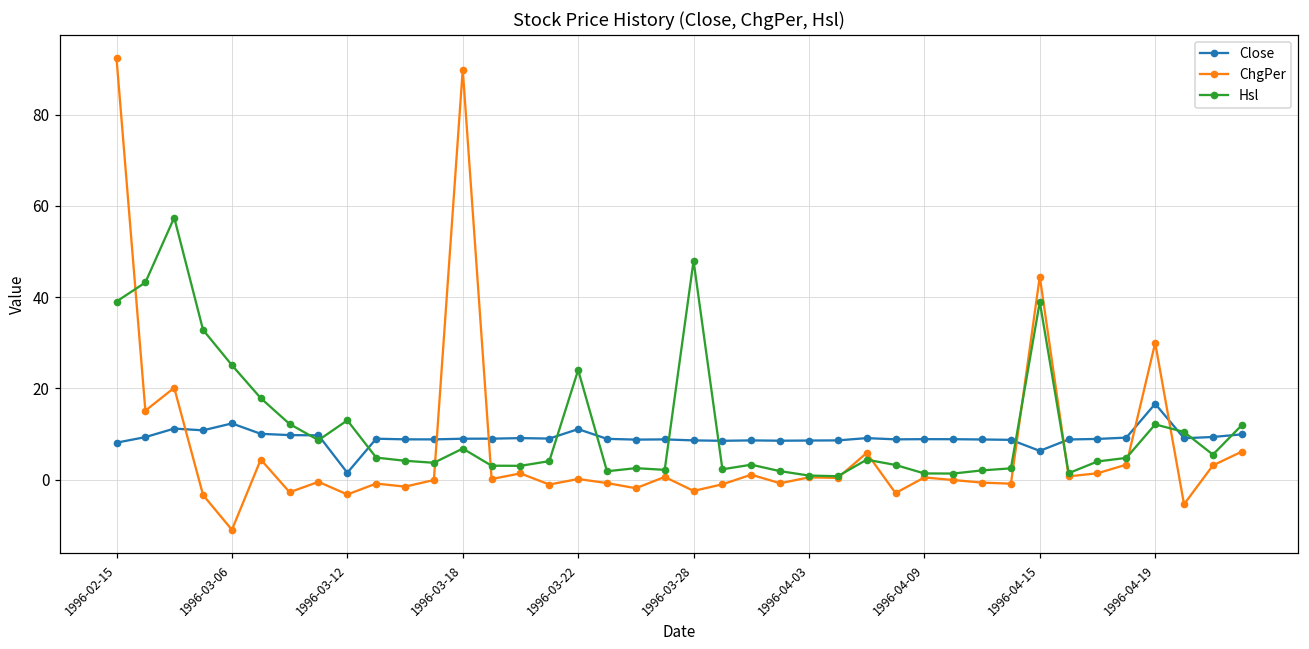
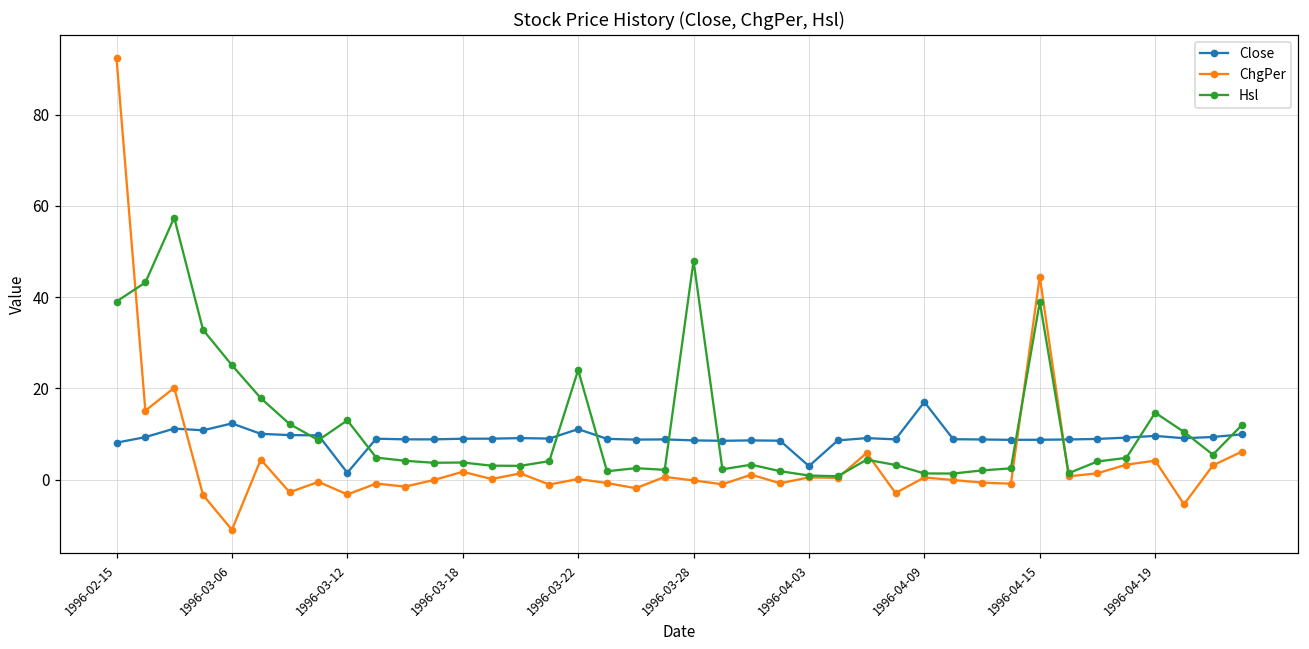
ChgPer, 1996-03-18: 90 -> 2
Hsl, 1996-03-18: 7 -> 4
ChgPer, 1996-03-28: -3 -> 0
Close, 1996-04-03: 9 -> 3
Close, 1996-04-09: 9 -> 17
Close, 1996-04-15: 6 -> 9
Close, 1996-04-19: 17 -> 10
ChgPer, 1996-04-19: 30 -> 4
Hsl, 1996-04-19: 12 -> 15
